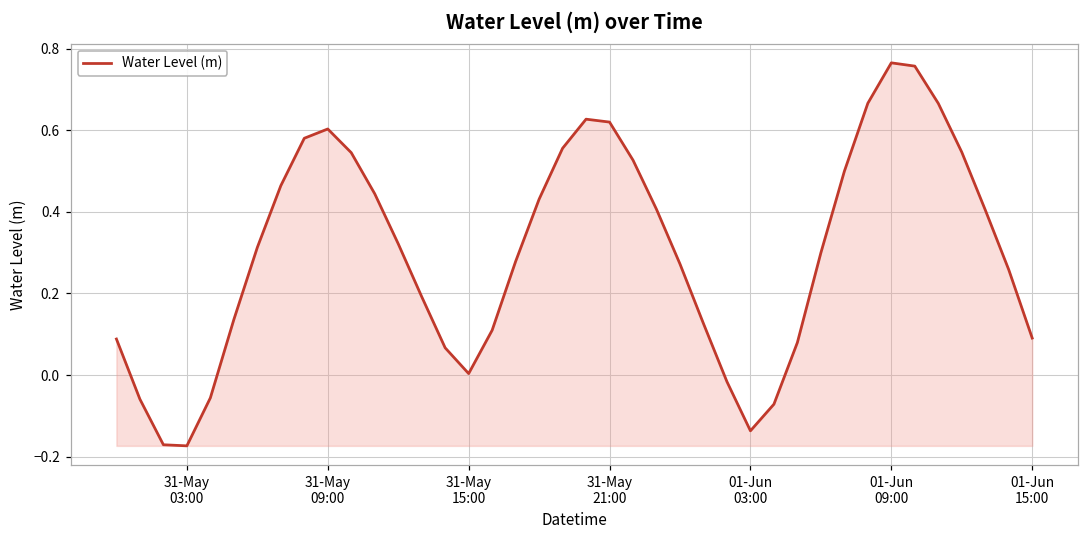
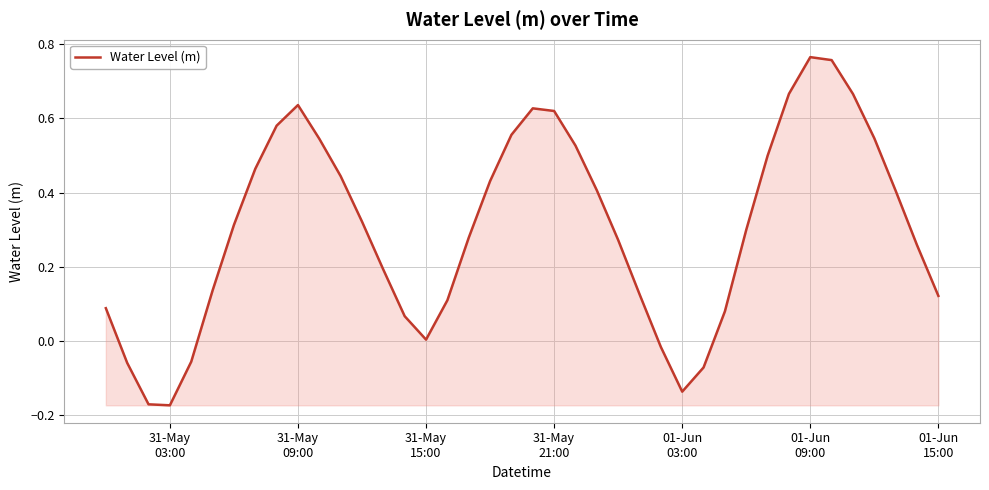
31-May 09:00: 0.60 -> 0.64
01-Jun 15:00: 0.09 -> 0.12
